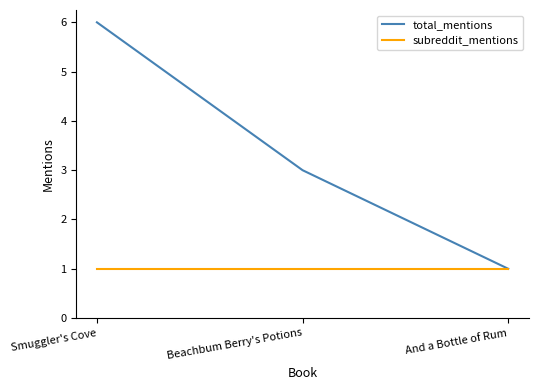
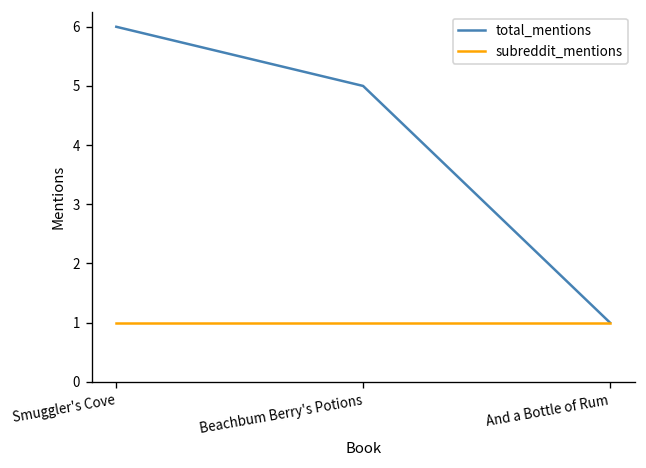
total_mentions, Beachbum Berry's Potions: 3 -> 5
